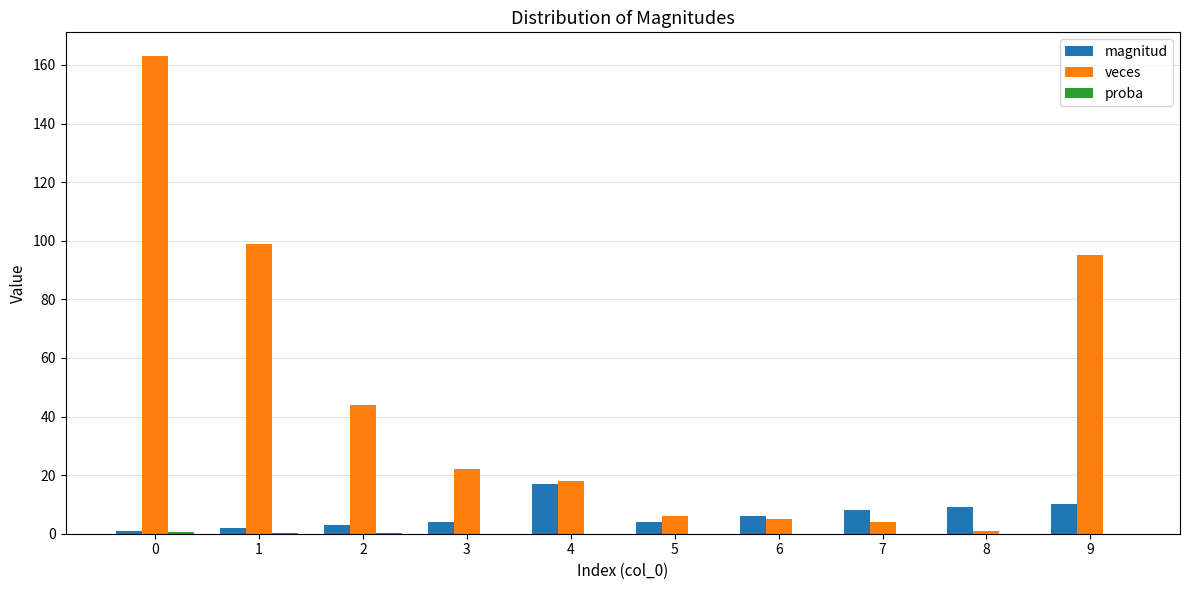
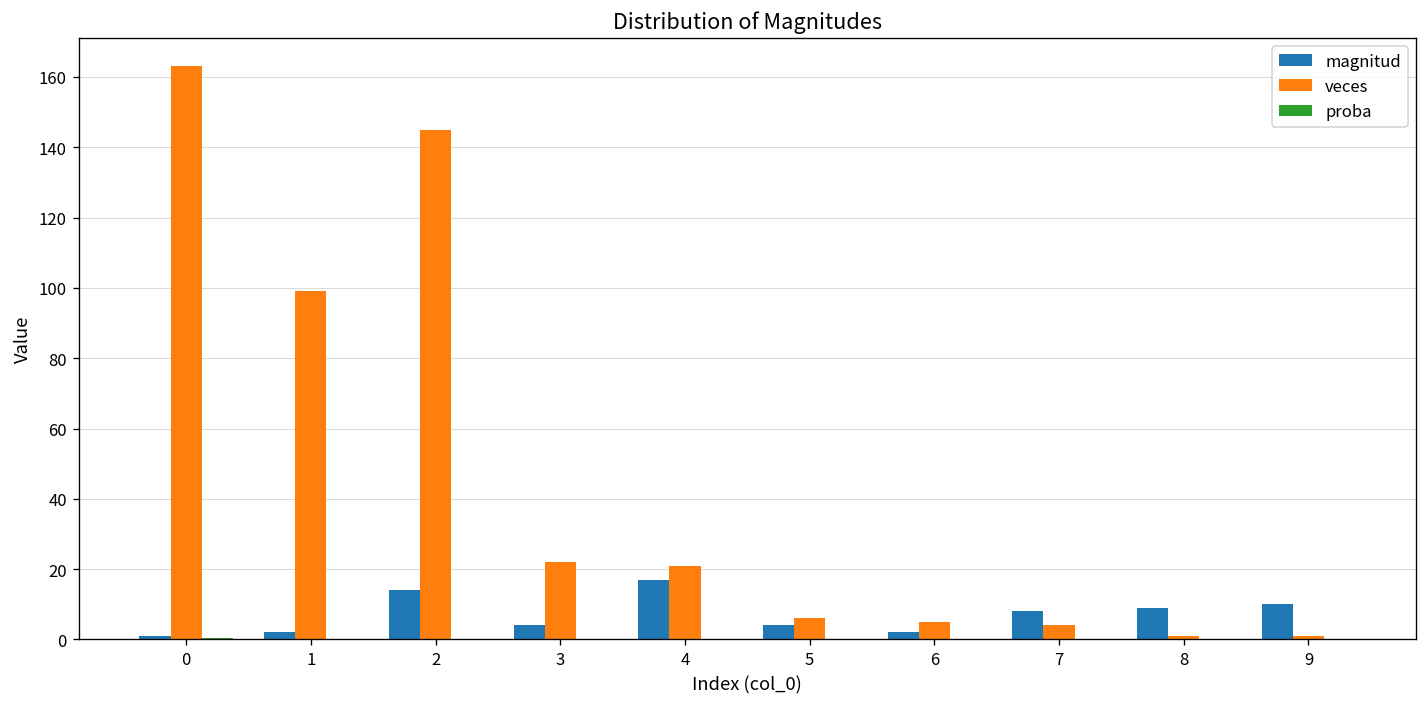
magnitud, 2: 3 -> 14
veces, 2: 44 -> 145
veces, 4: 18 -> 21
magnitud, 6: 6 -> 2
veces, 9: 95 -> 1
